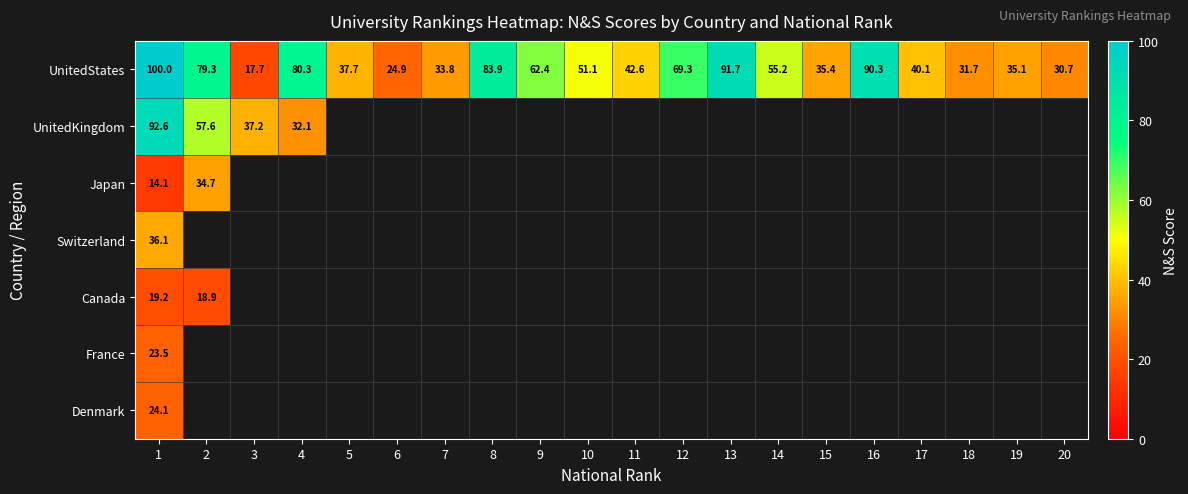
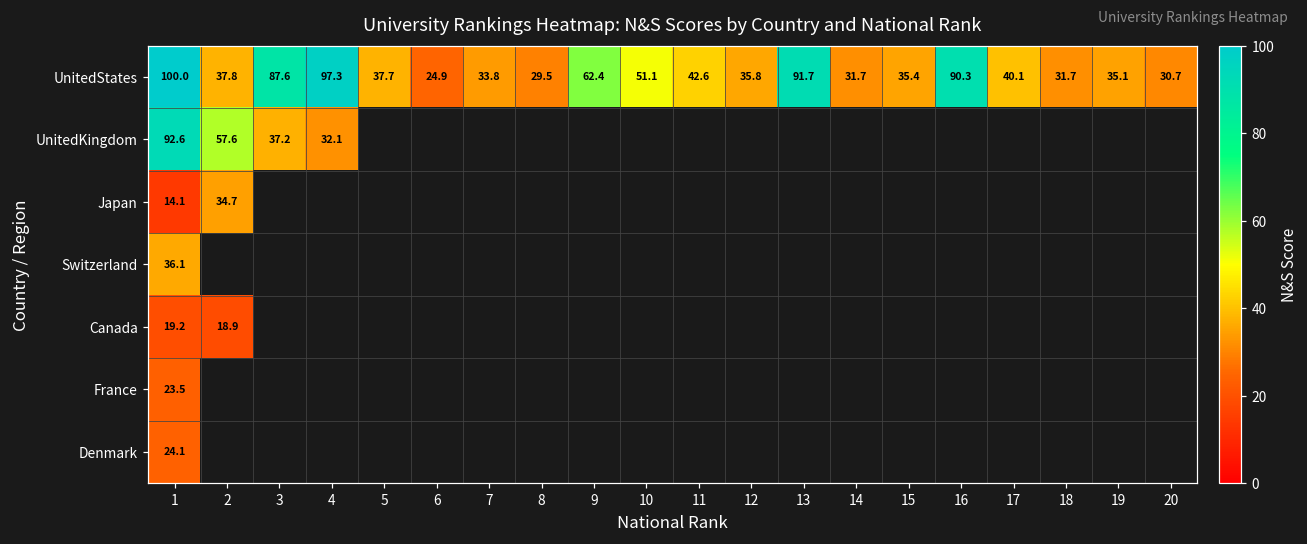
UnitedStates, 2: 79.3 -> 37.8
UnitedStates, 3: 17.7 -> 87.6
UnitedStates, 4: 80.3 -> 97.3
UnitedStates, 8: 83.9 -> 29.5
UnitedStates, 12: 69.3 -> 35.8
UnitedStates, 14: 55.2 -> 31.7
